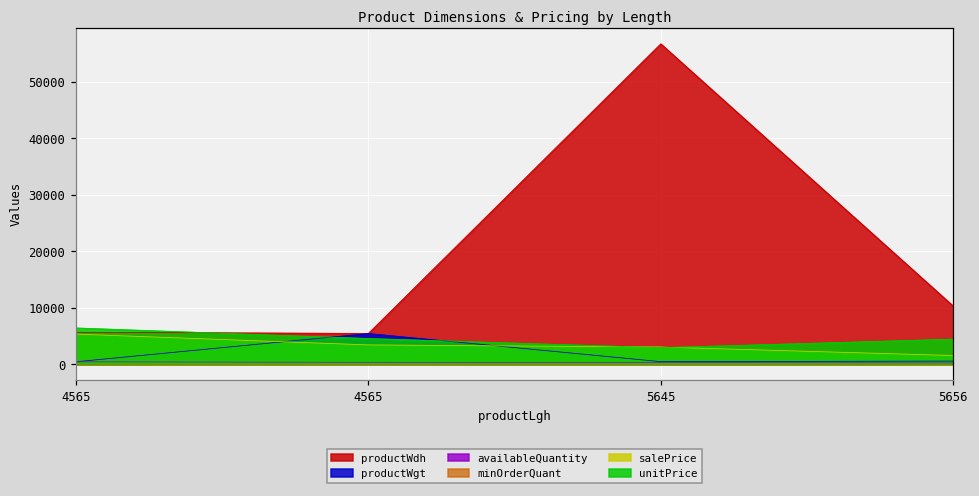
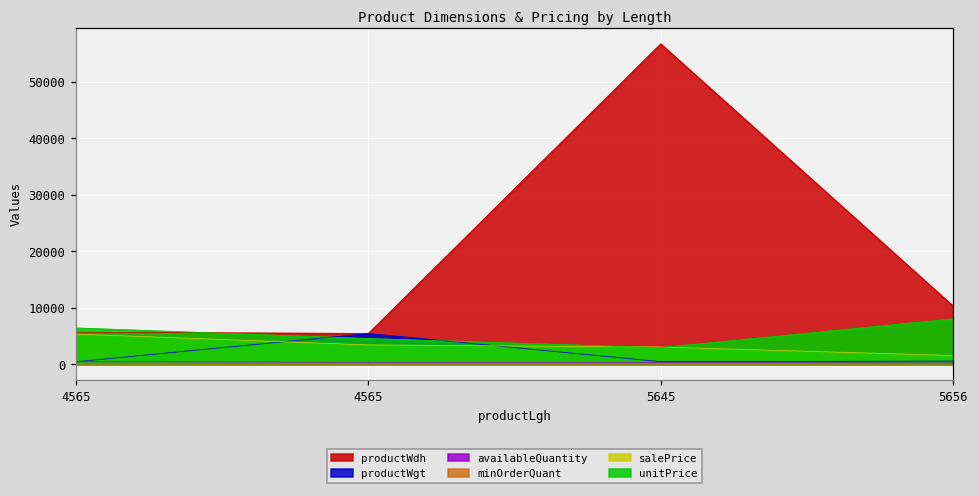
unitPrice, 5656: 4000 -> 8000
